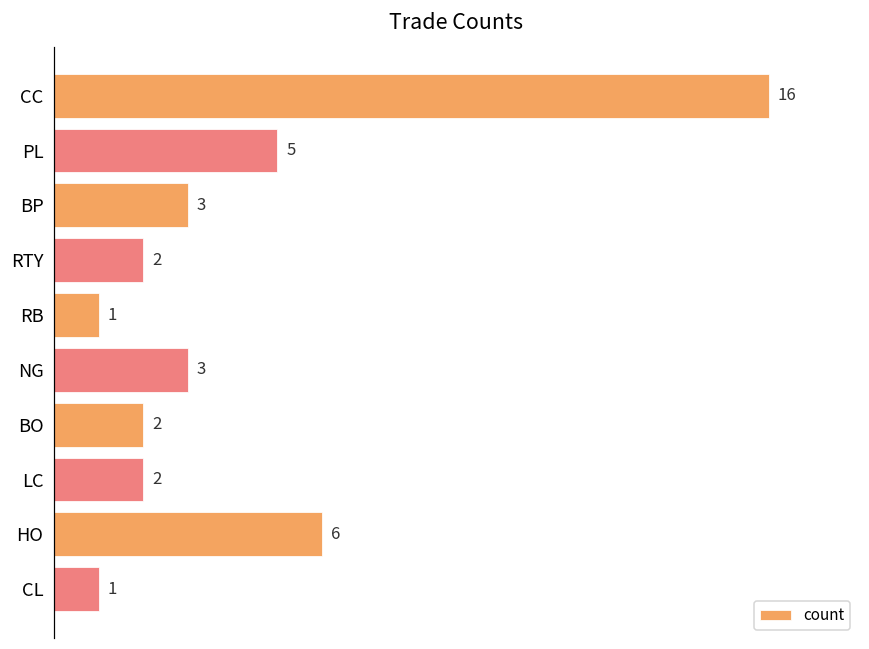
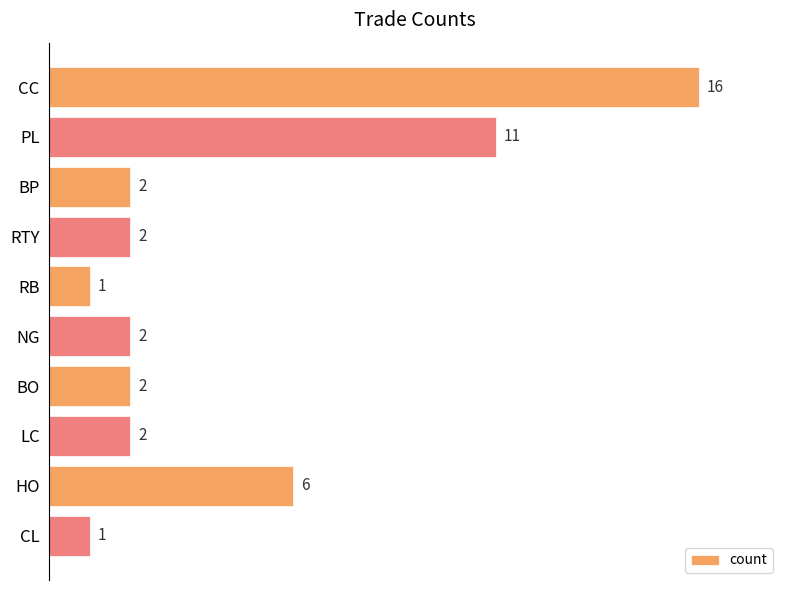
PL: 5 -> 11
BP: 3 -> 2
NG: 3 -> 2
